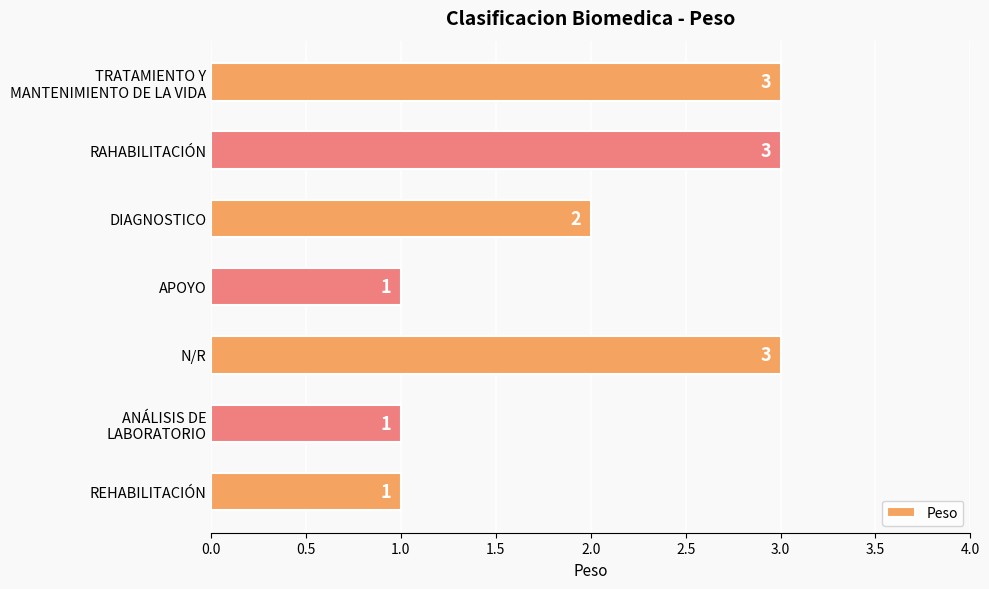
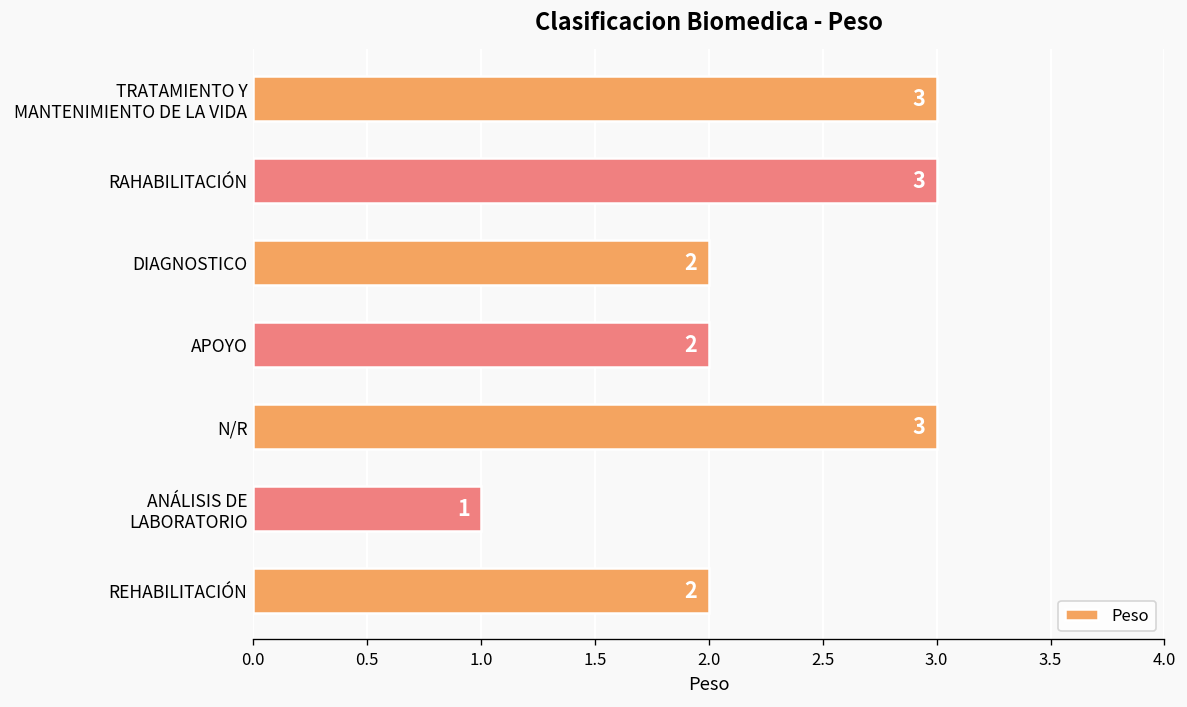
APOYO: 1 -> 2
REHABILITACIÓN: 1 -> 2
